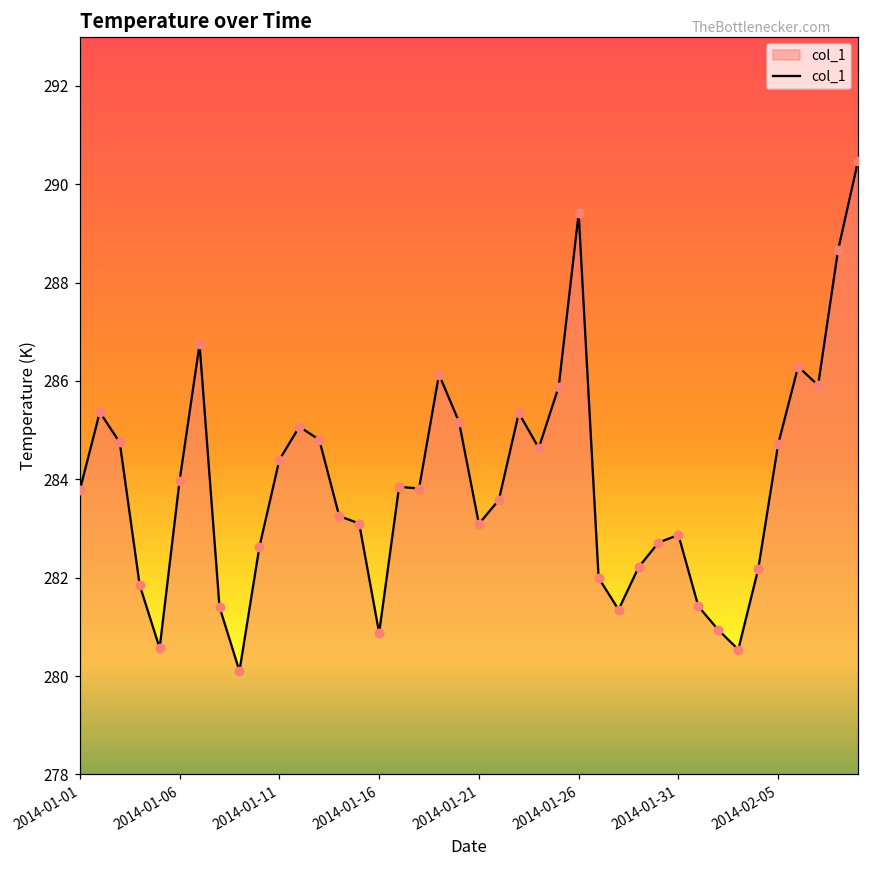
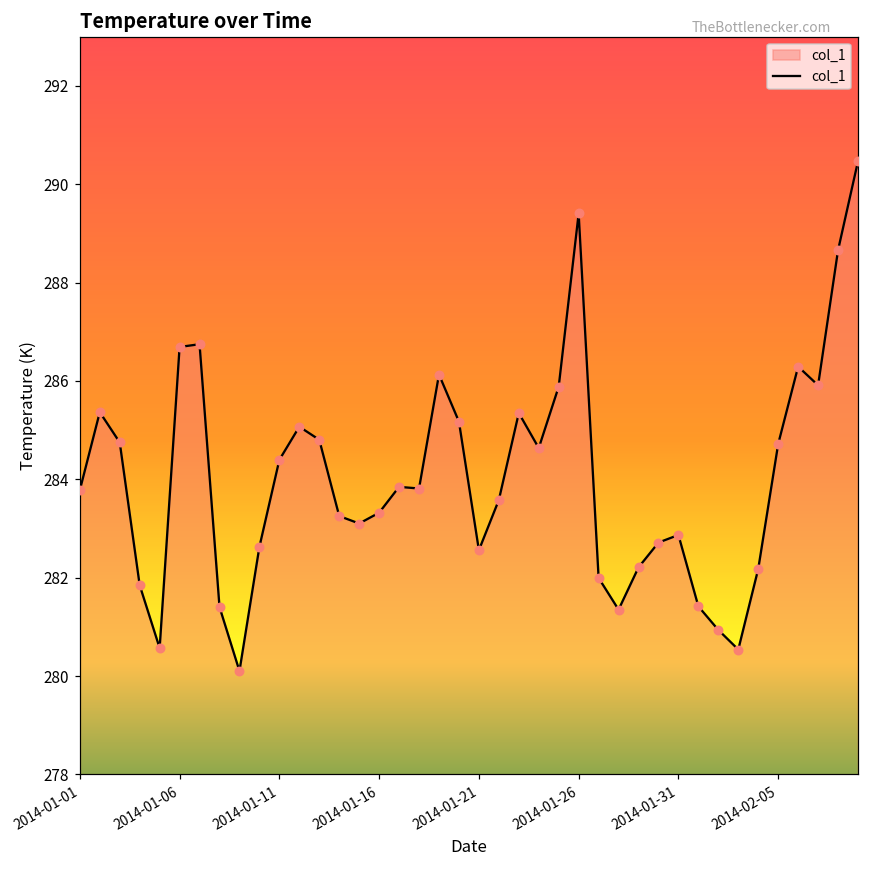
2014-01-06: 284.0 -> 286.7
2014-01-16: 280.9 -> 283.3
2014-01-21: 283.1 -> 282.6
